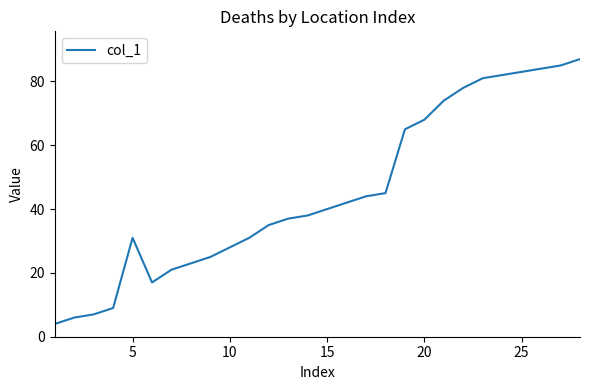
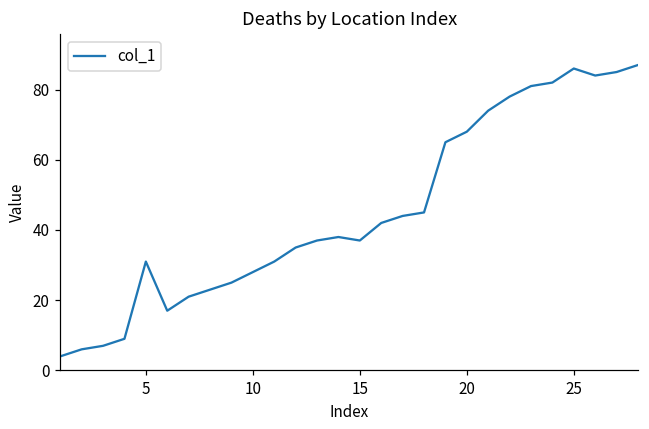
15: 40 -> 37
25: 83 -> 86
